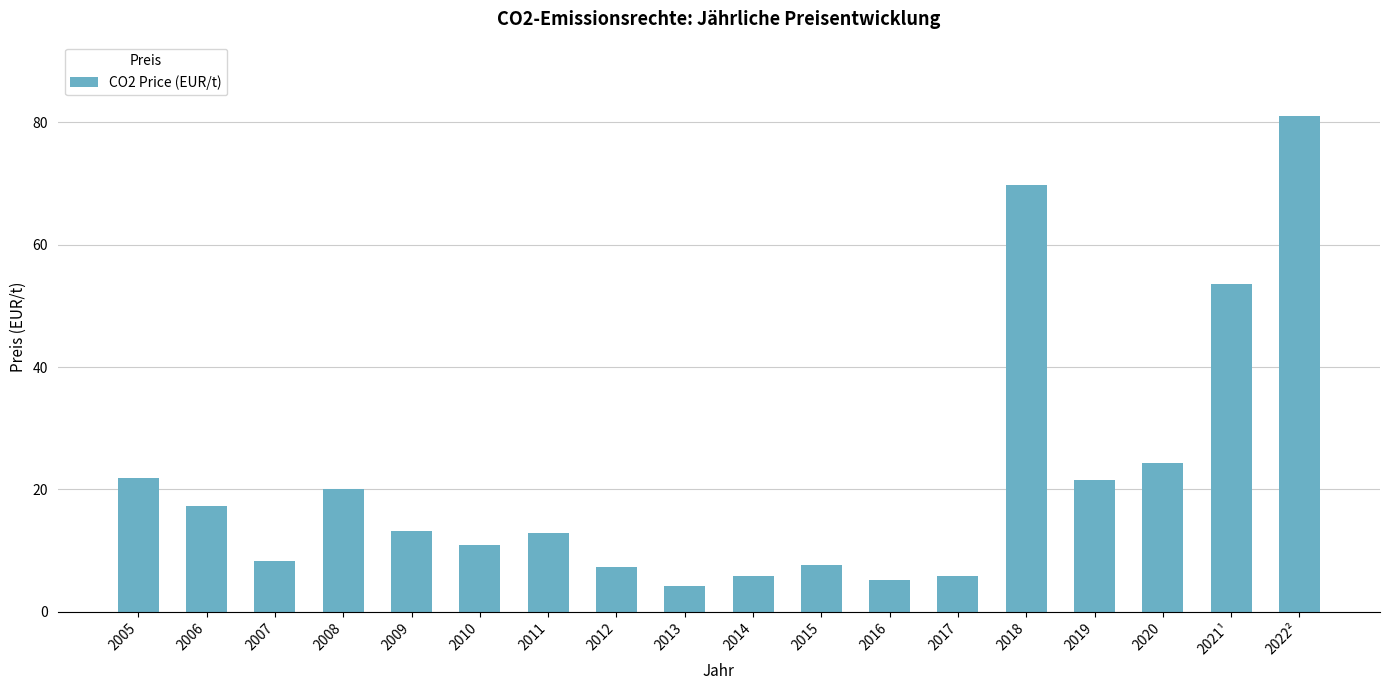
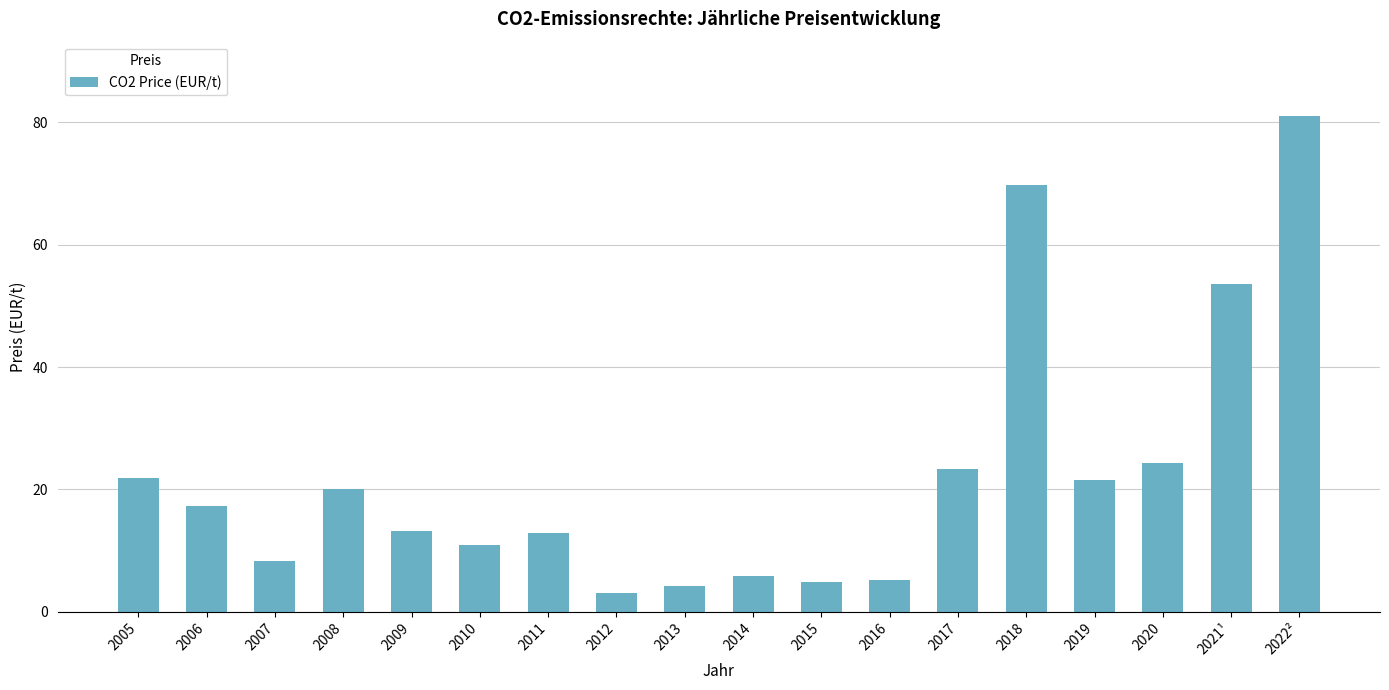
2012: 7 -> 3
2015: 8 -> 5
2017: 6 -> 23
